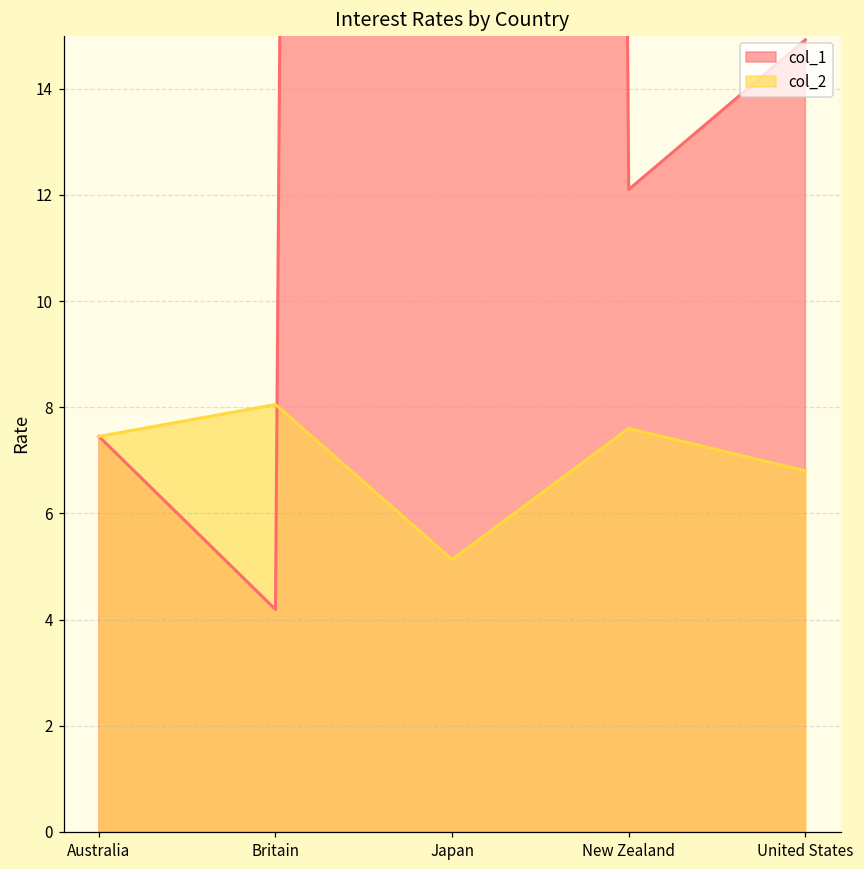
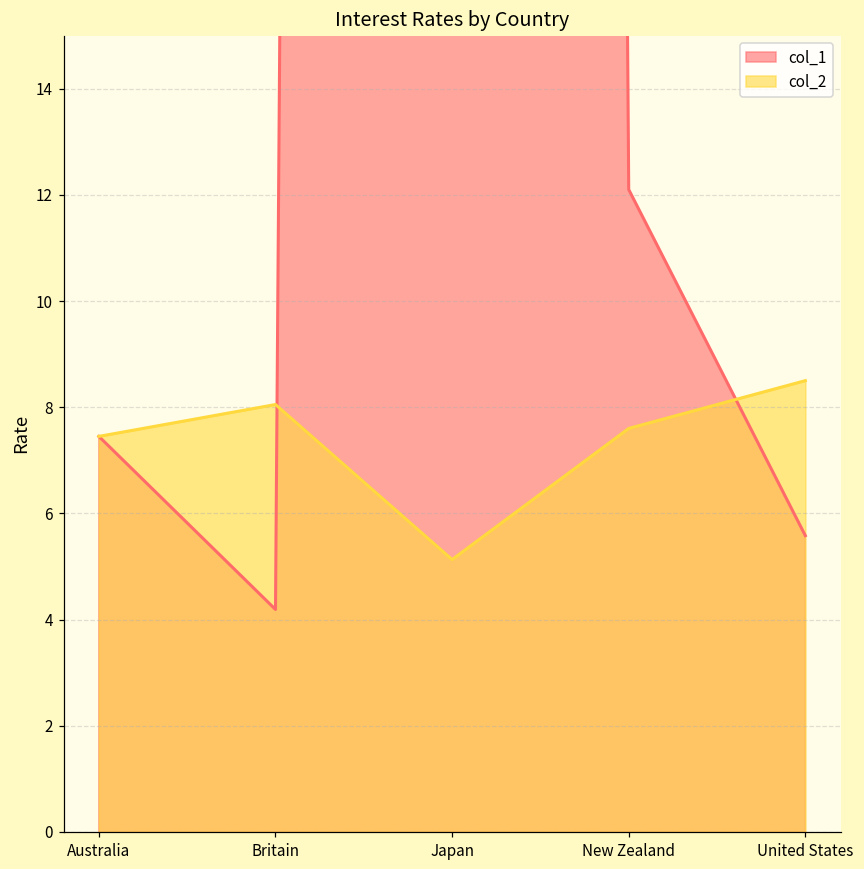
col_1, United States: 14.9 -> 5.6
col_2, United States: 6.8 -> 8.5
